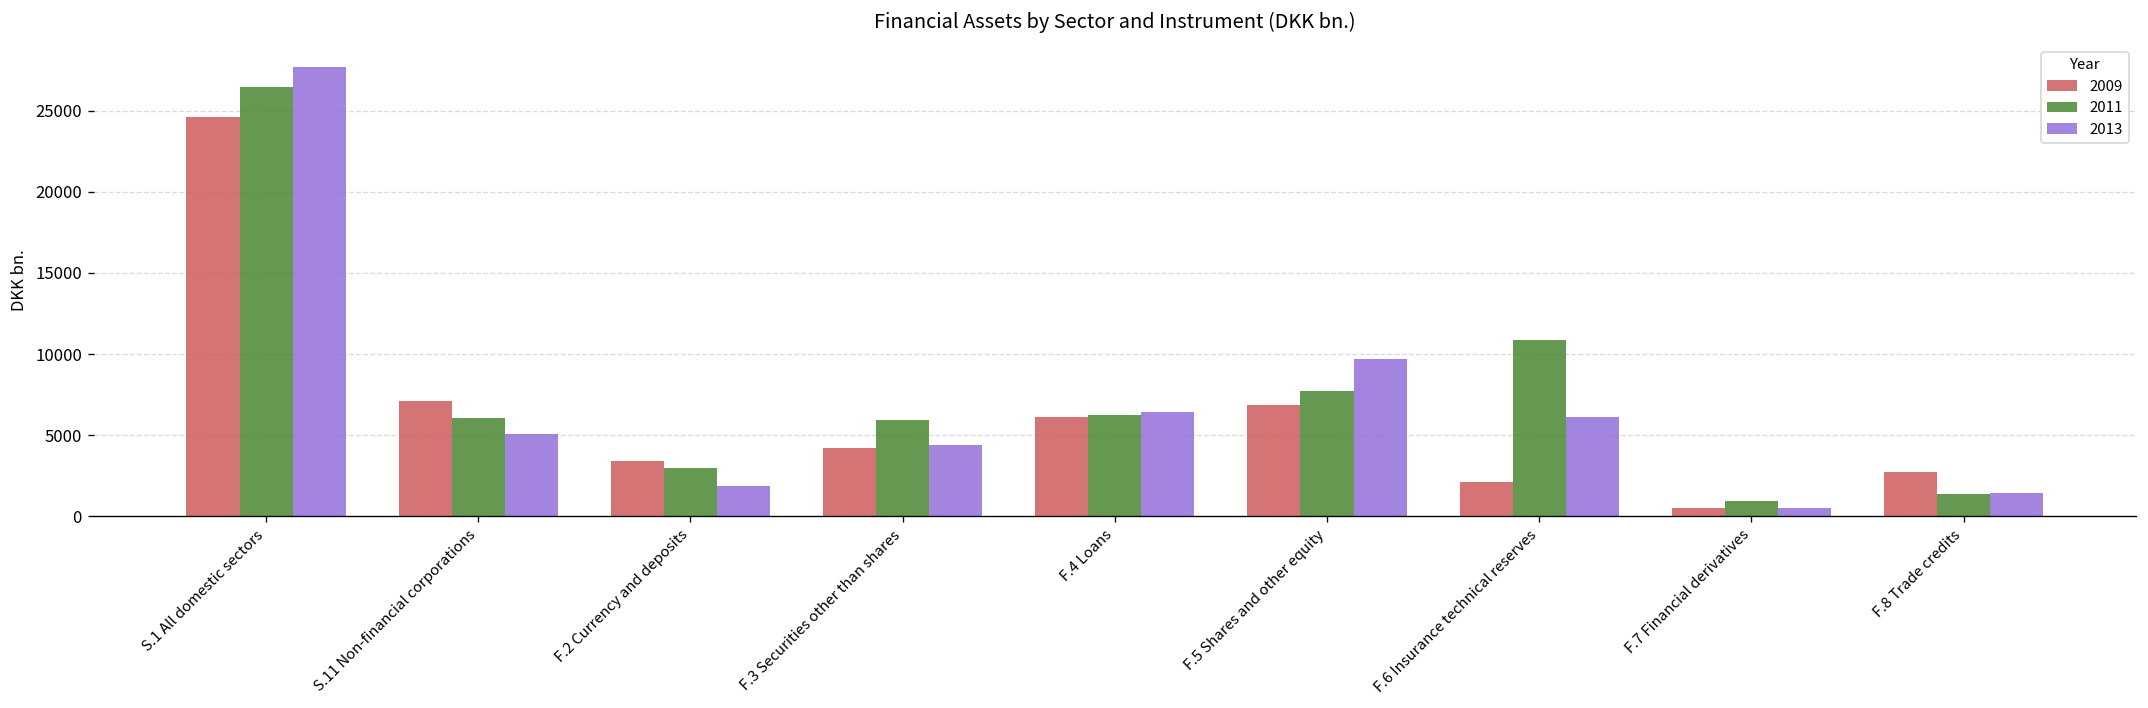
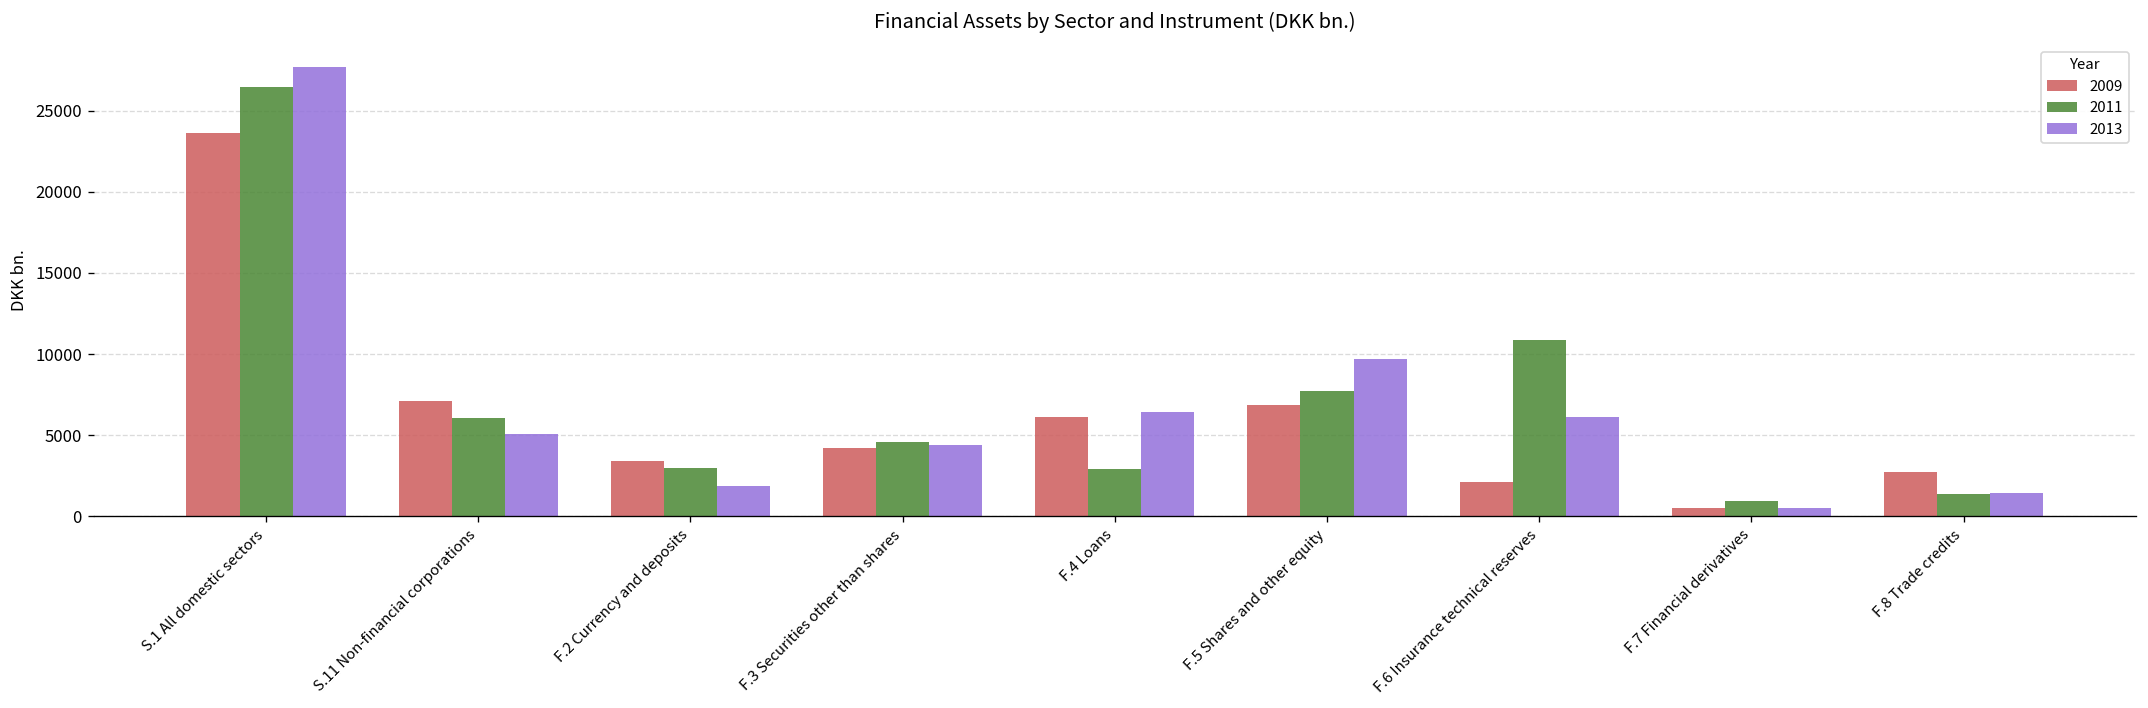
2009, S.1 All domestic sectors: 24600 -> 23600
2011, F.3 Securities other than shares: 5900 -> 4600
2011, F.4 Loans: 6200 -> 2900
